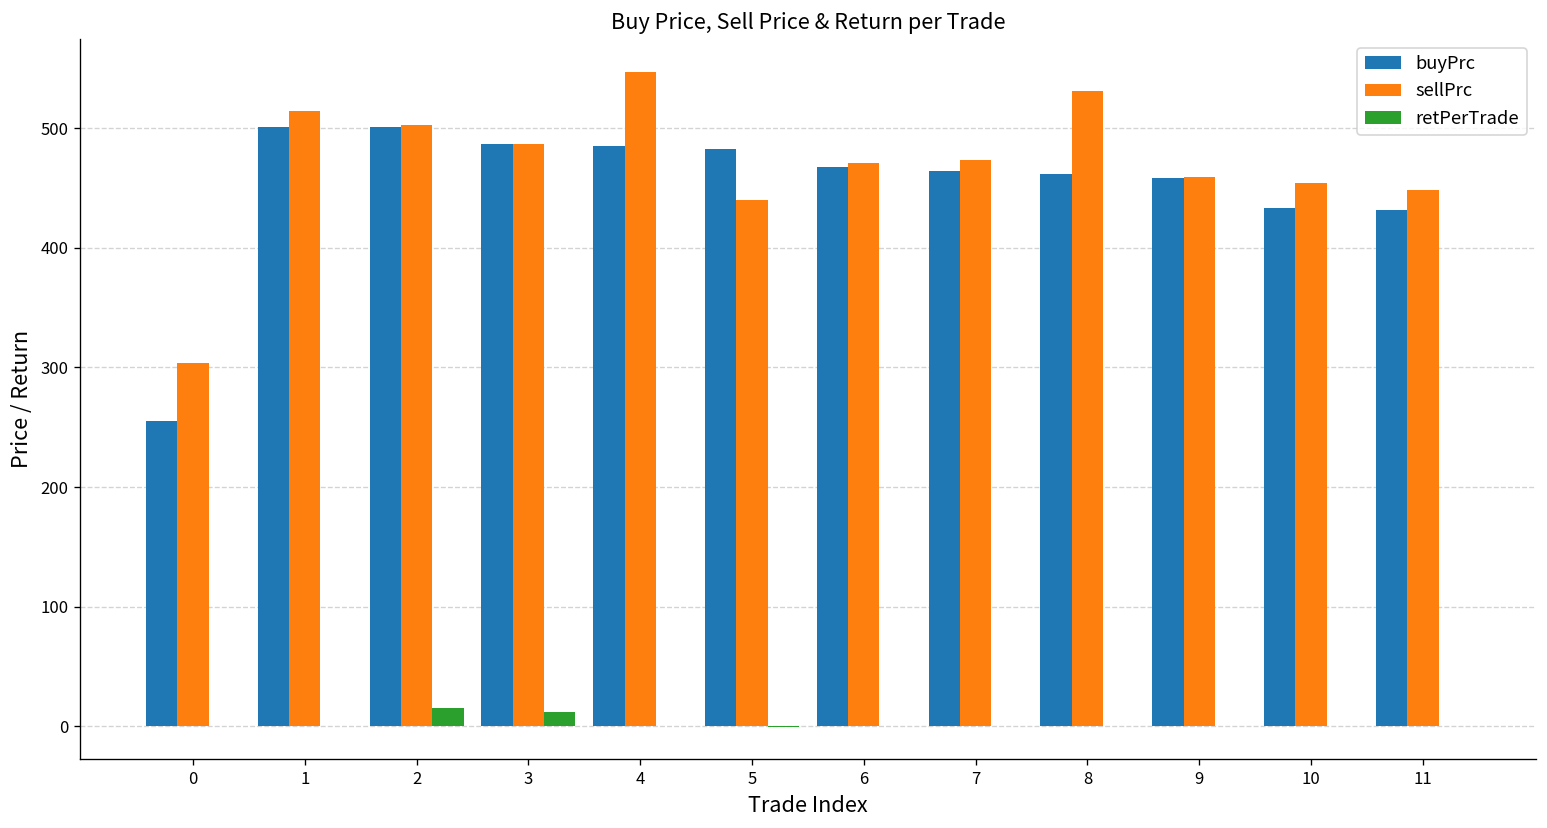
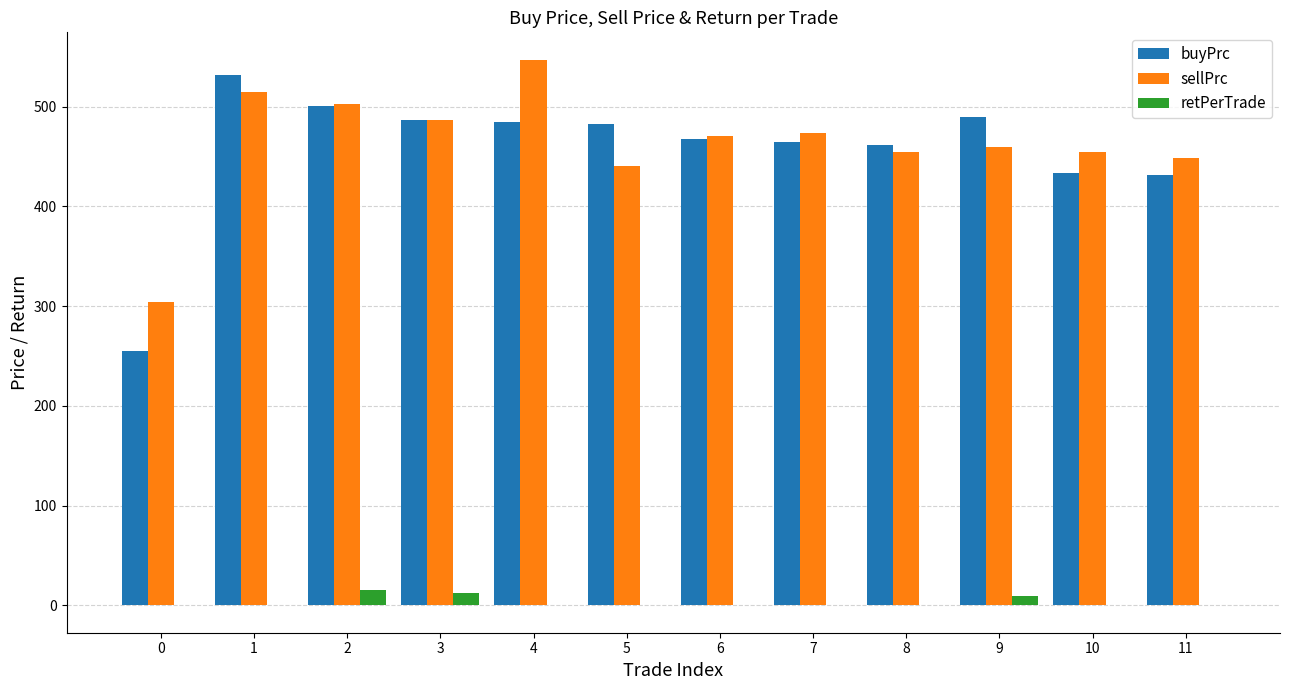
buyPrc, 1: 500 -> 530
sellPrc, 8: 530 -> 460
buyPrc, 9: 460 -> 490
retPerTrade, 9: 0 -> 10
